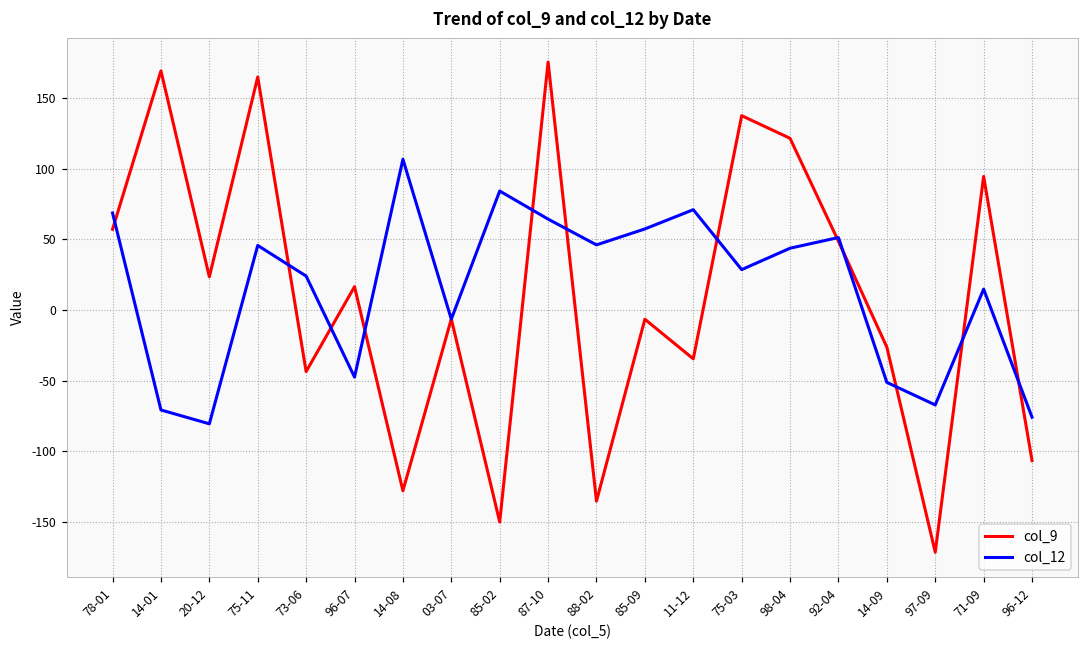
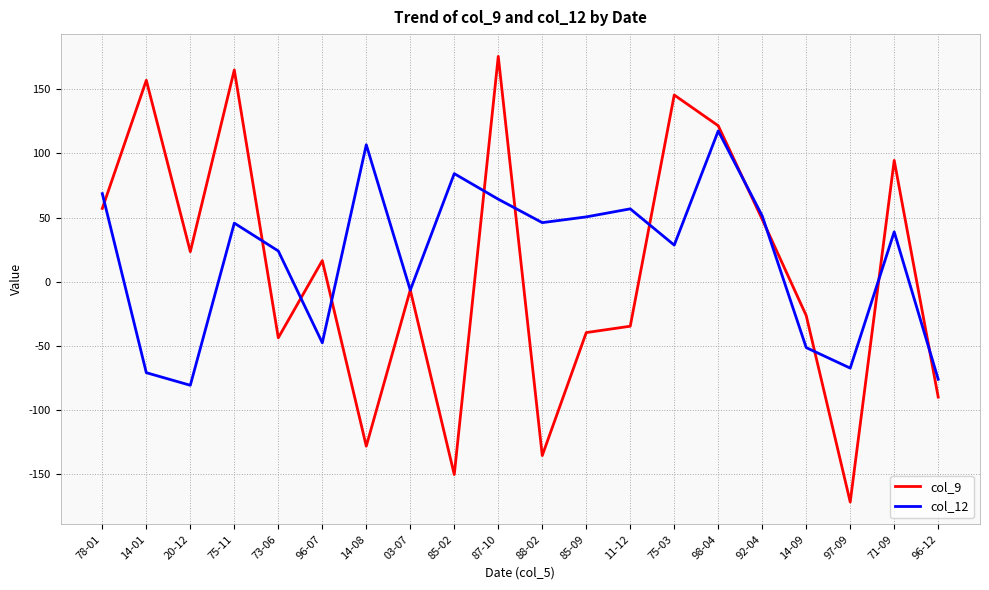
col_9, 14-01: 169 -> 157
col_9, 85-09: -7 -> -40
col_12, 85-09: 57 -> 51
col_12, 11-12: 71 -> 57
col_9, 75-03: 138 -> 145
col_12, 98-04: 44 -> 118
col_12, 71-09: 15 -> 39
col_9, 96-12: -107 -> -90
